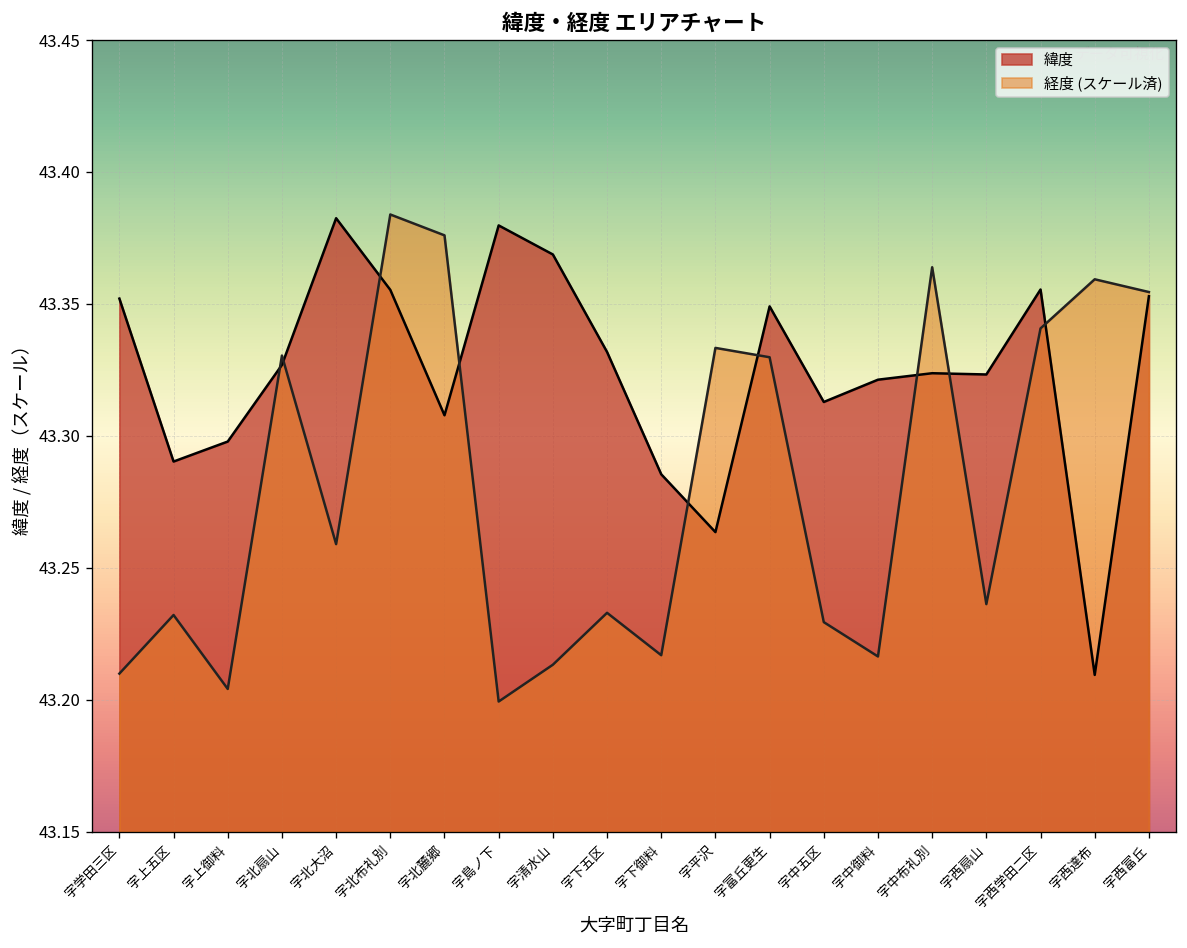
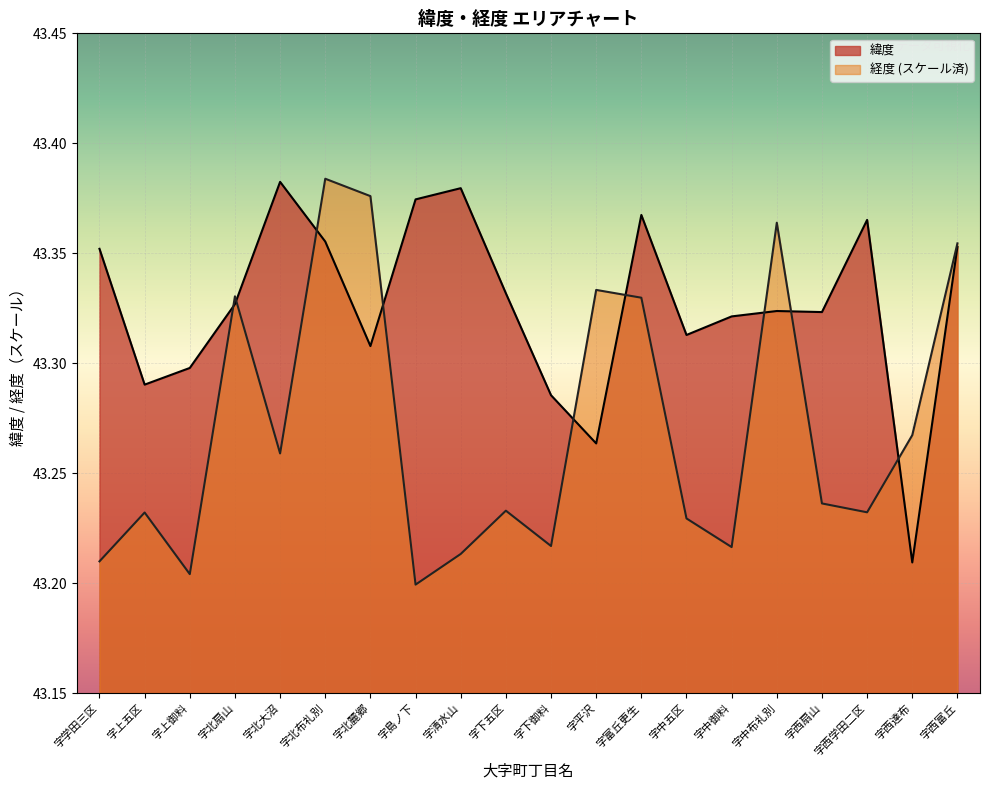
緯度, 字島ノ下: 43.380 -> 43.374
緯度, 字清水山: 43.369 -> 43.380
緯度, 字富丘更生: 43.349 -> 43.367
緯度, 字西学田二区: 43.355 -> 43.365
経度 (スケール済), 字西学田二区: 43.341 -> 43.232
経度 (スケール済), 字西達布: 43.359 -> 43.267
